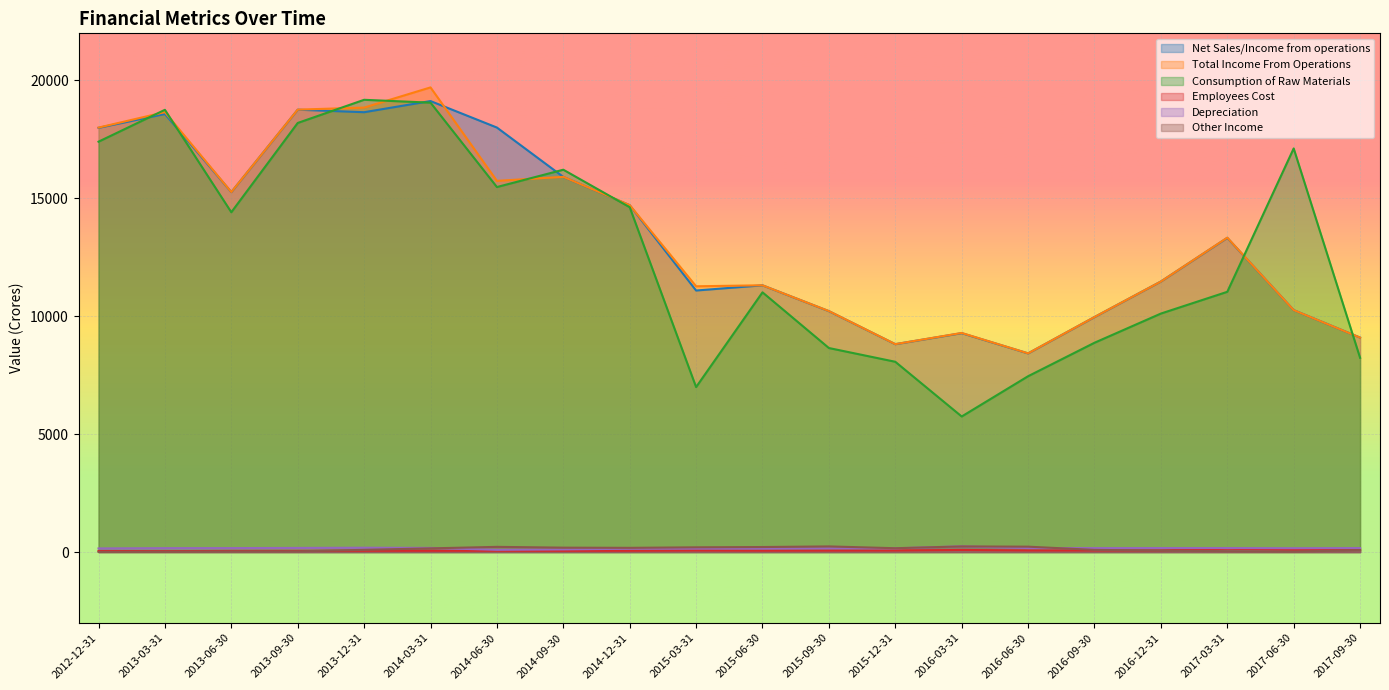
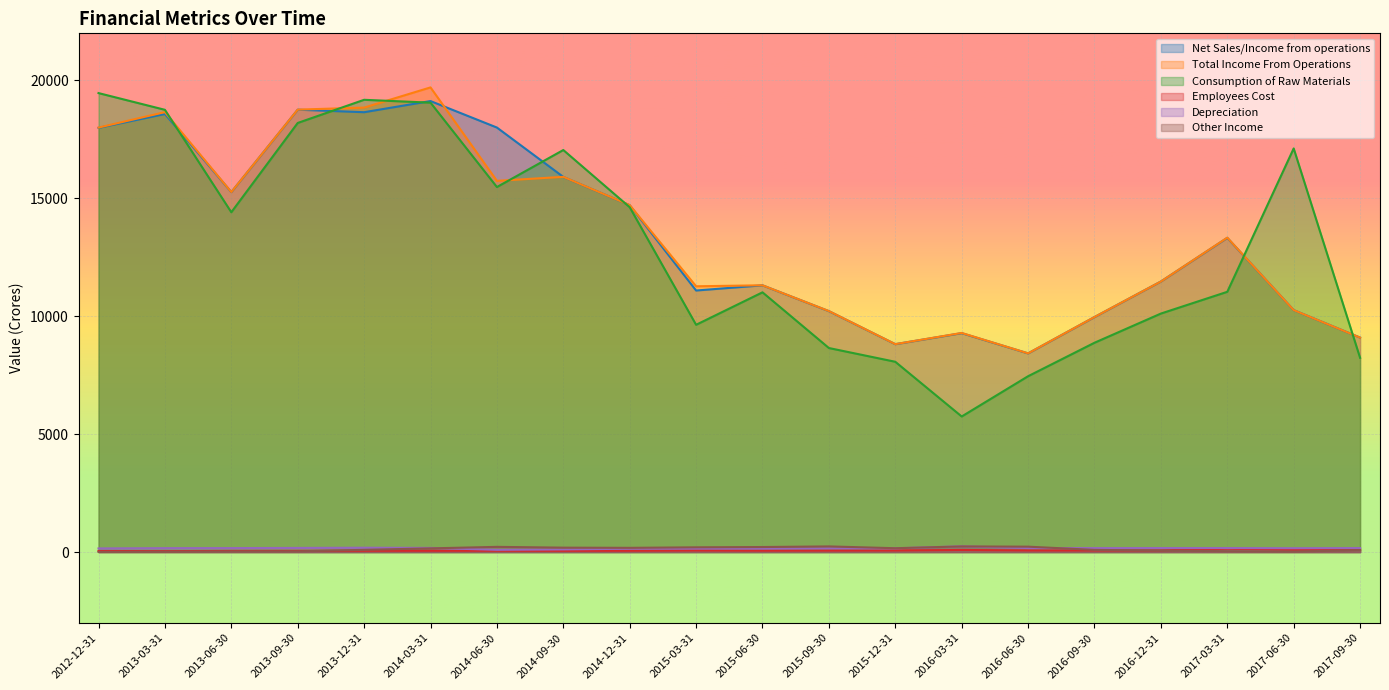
Consumption of Raw Materials, 2012-12-31: 17400 -> 19500
Consumption of Raw Materials, 2014-09-30: 16200 -> 17100
Consumption of Raw Materials, 2015-03-31: 7000 -> 9600
